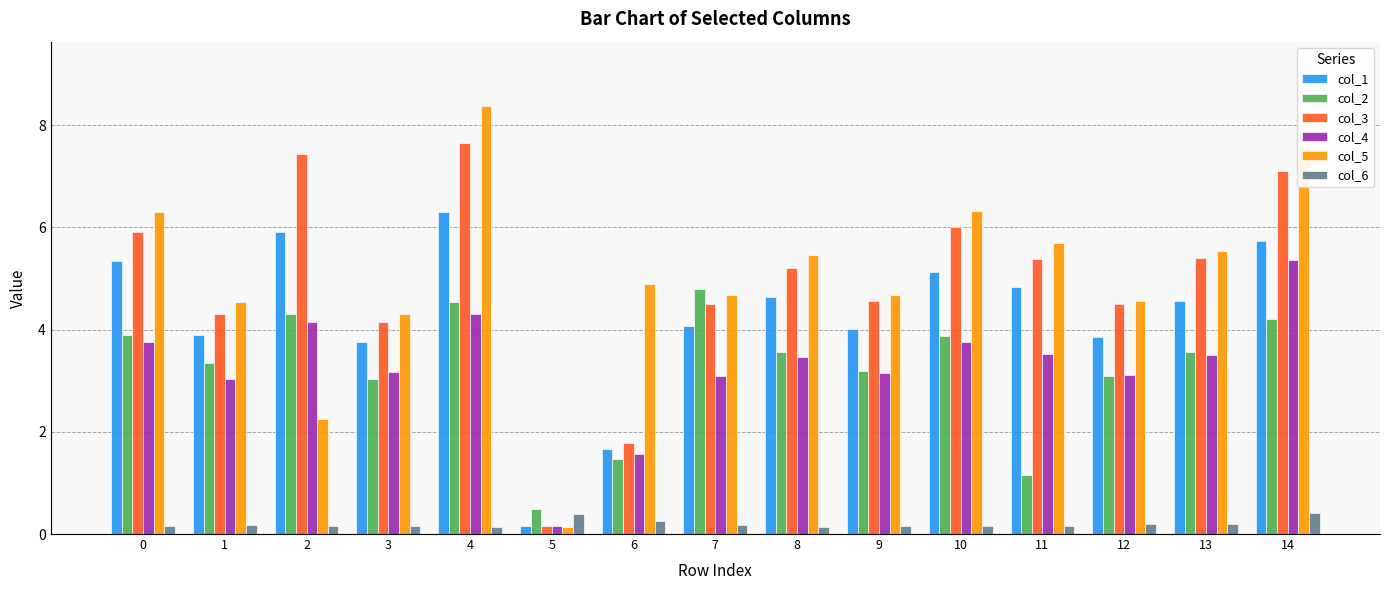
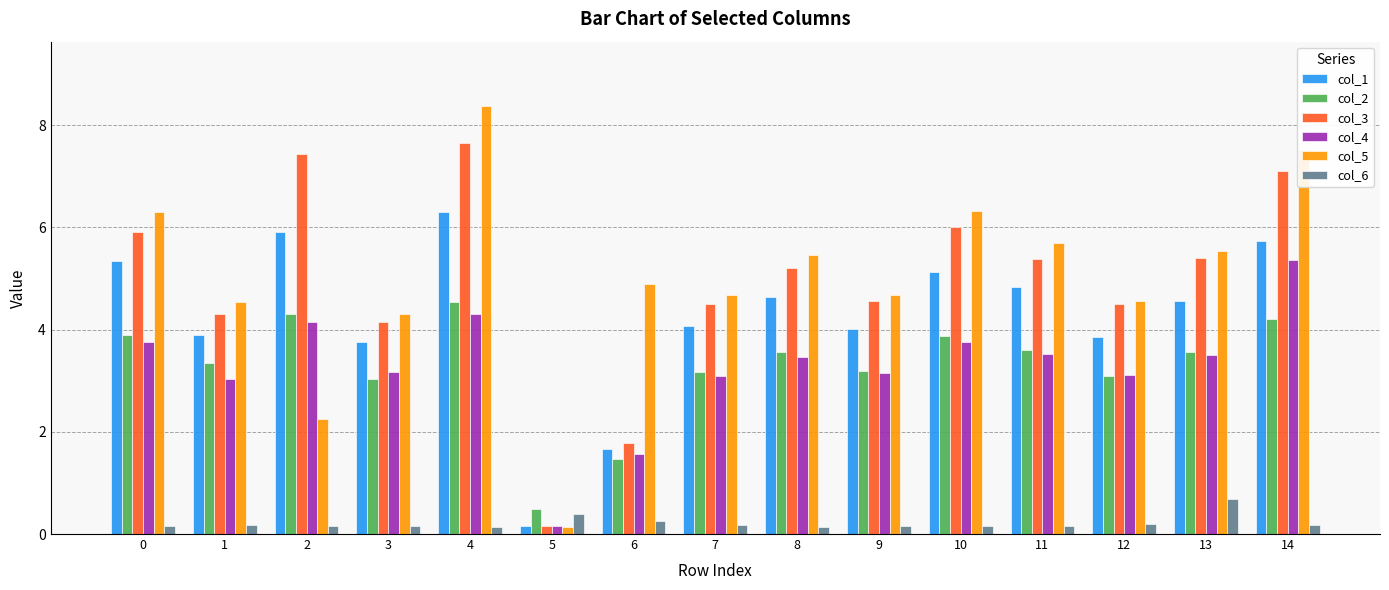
col_2, 7: 4.8 -> 3.2
col_2, 11: 1.2 -> 3.6
col_6, 13: 0.2 -> 0.7
col_6, 14: 0.4 -> 0.2
